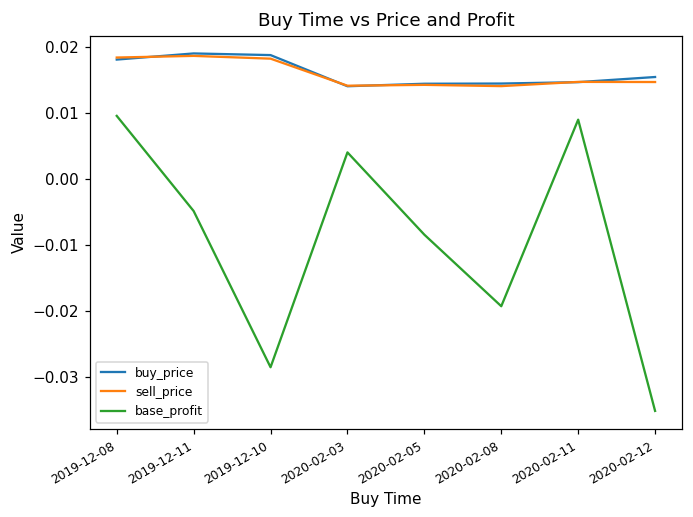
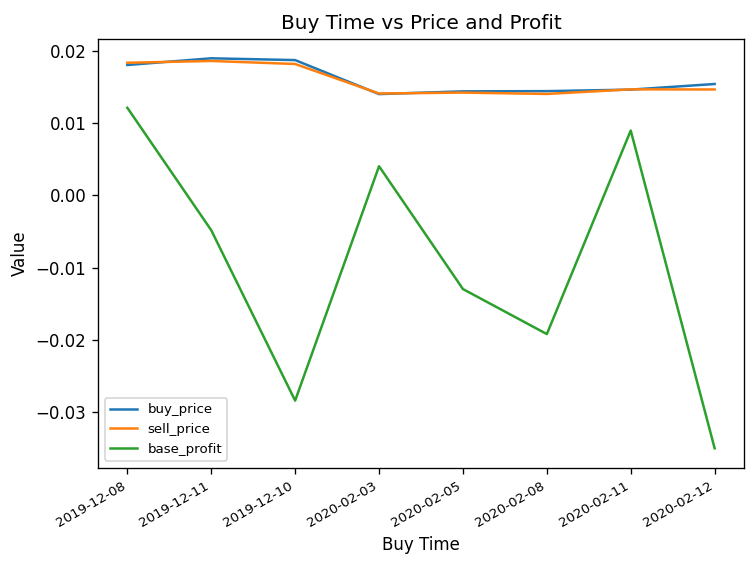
base_profit, 2019-12-08: 0.010 -> 0.012
base_profit, 2020-02-05: -0.008 -> -0.013
